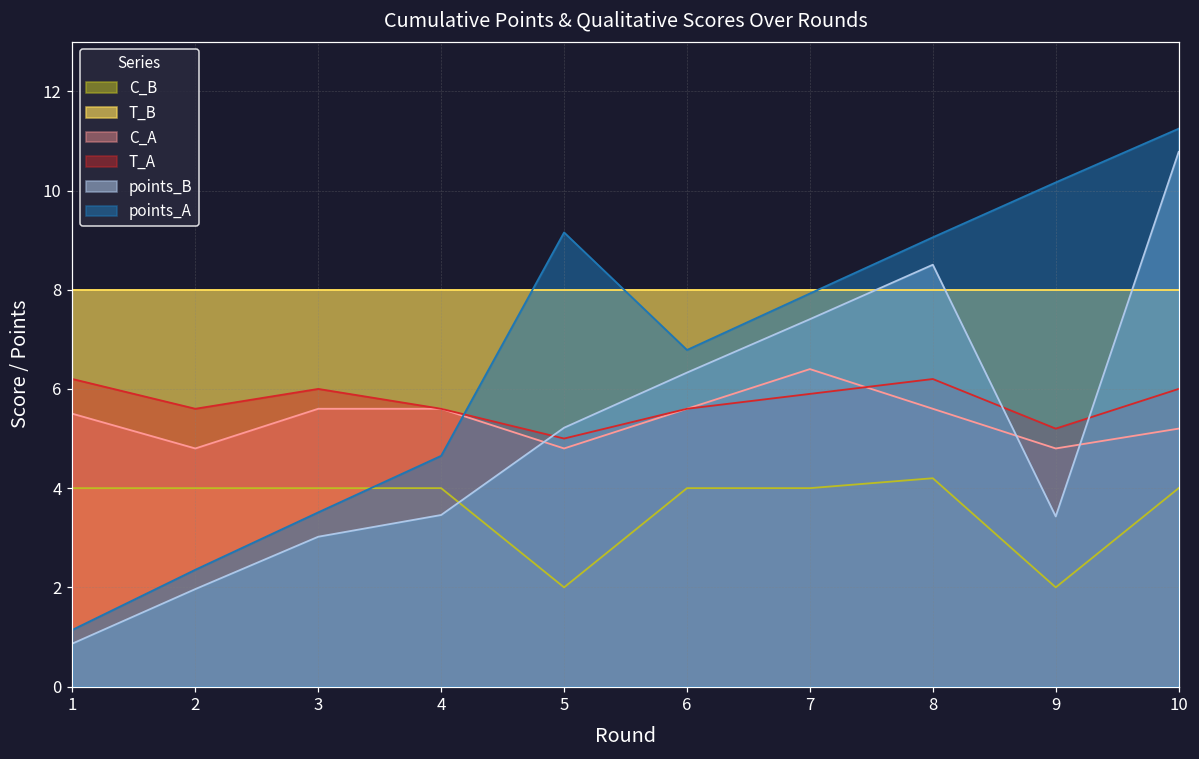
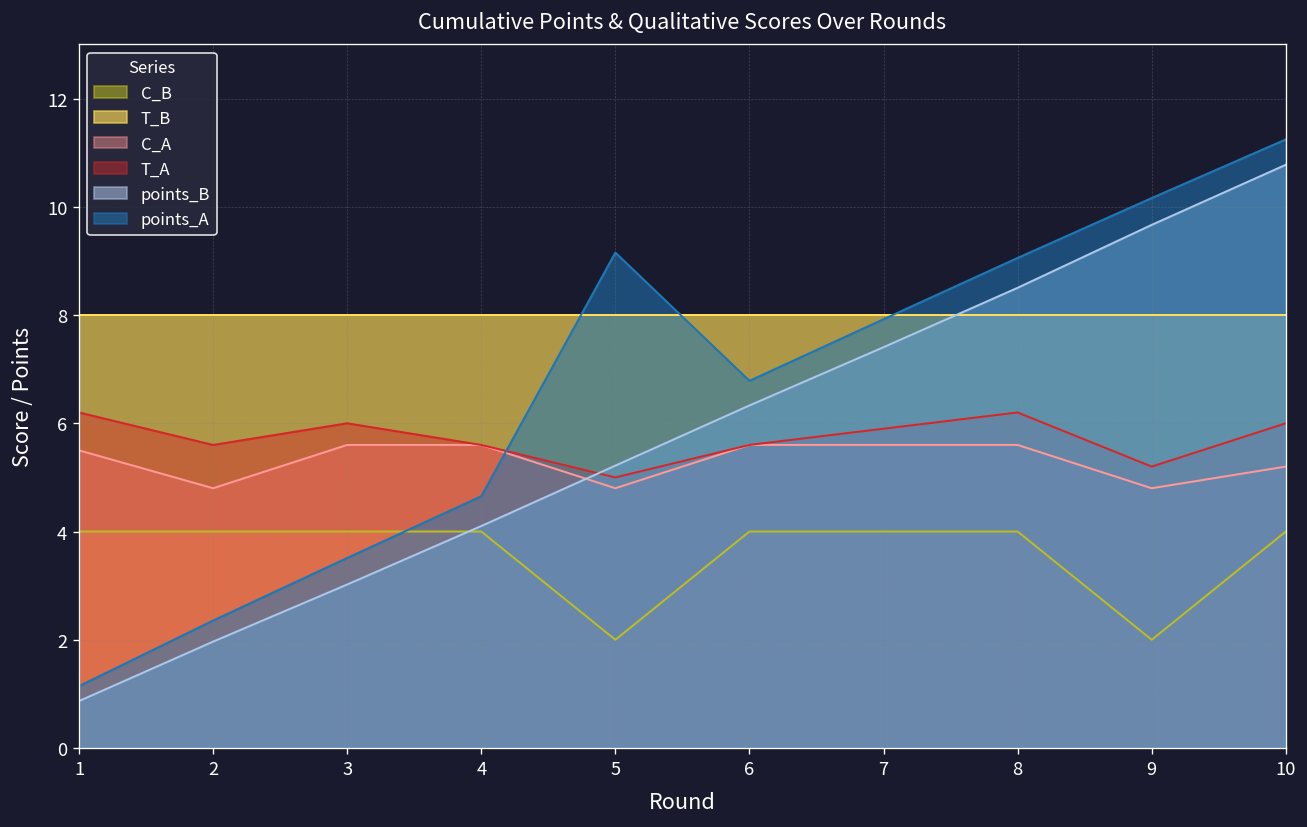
points_B, 4: 3.5 -> 4.1
C_A, 7: 6.4 -> 5.6
C_B, 8: 4.2 -> 4.0
points_B, 9: 3.4 -> 9.7
